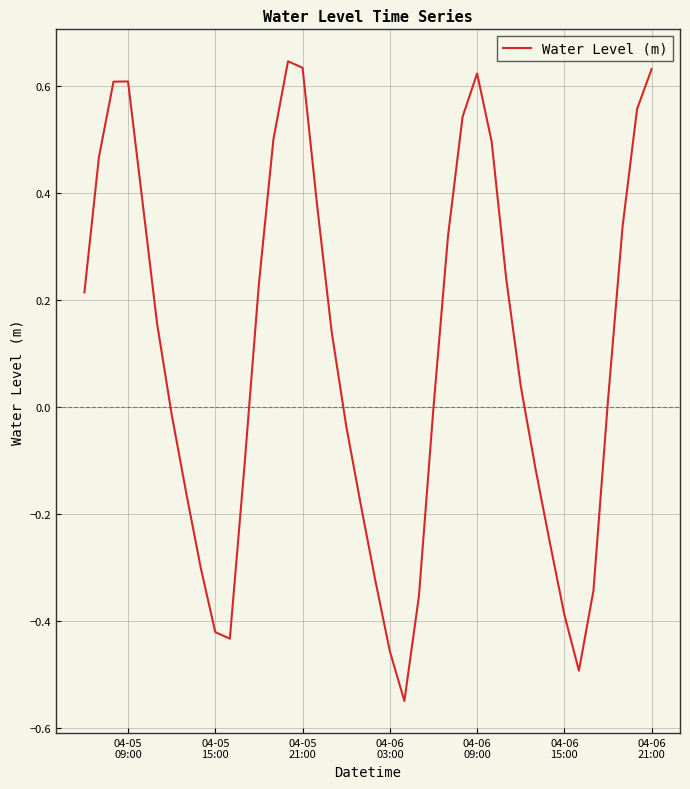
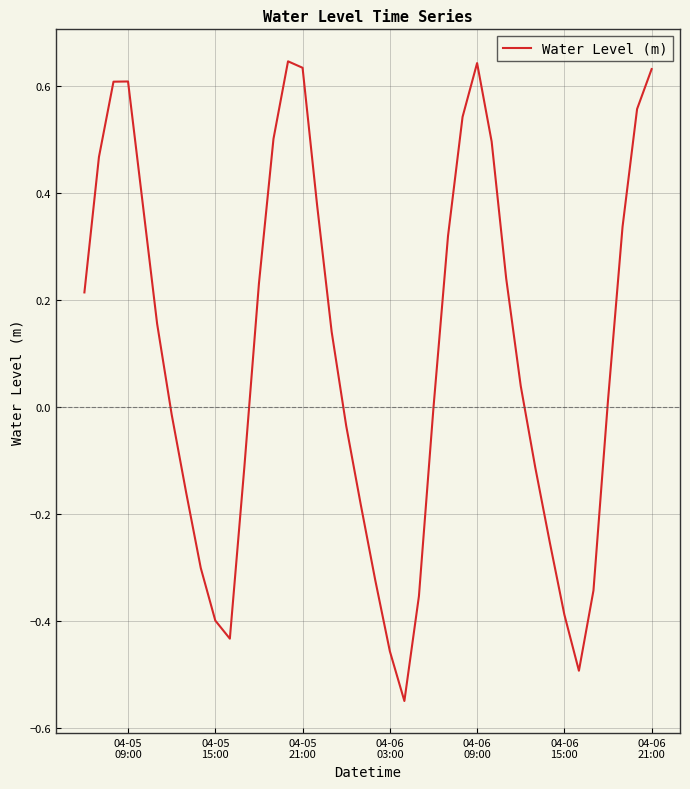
04-05 15:00: -0.42 -> -0.40
04-06 09:00: 0.62 -> 0.64
